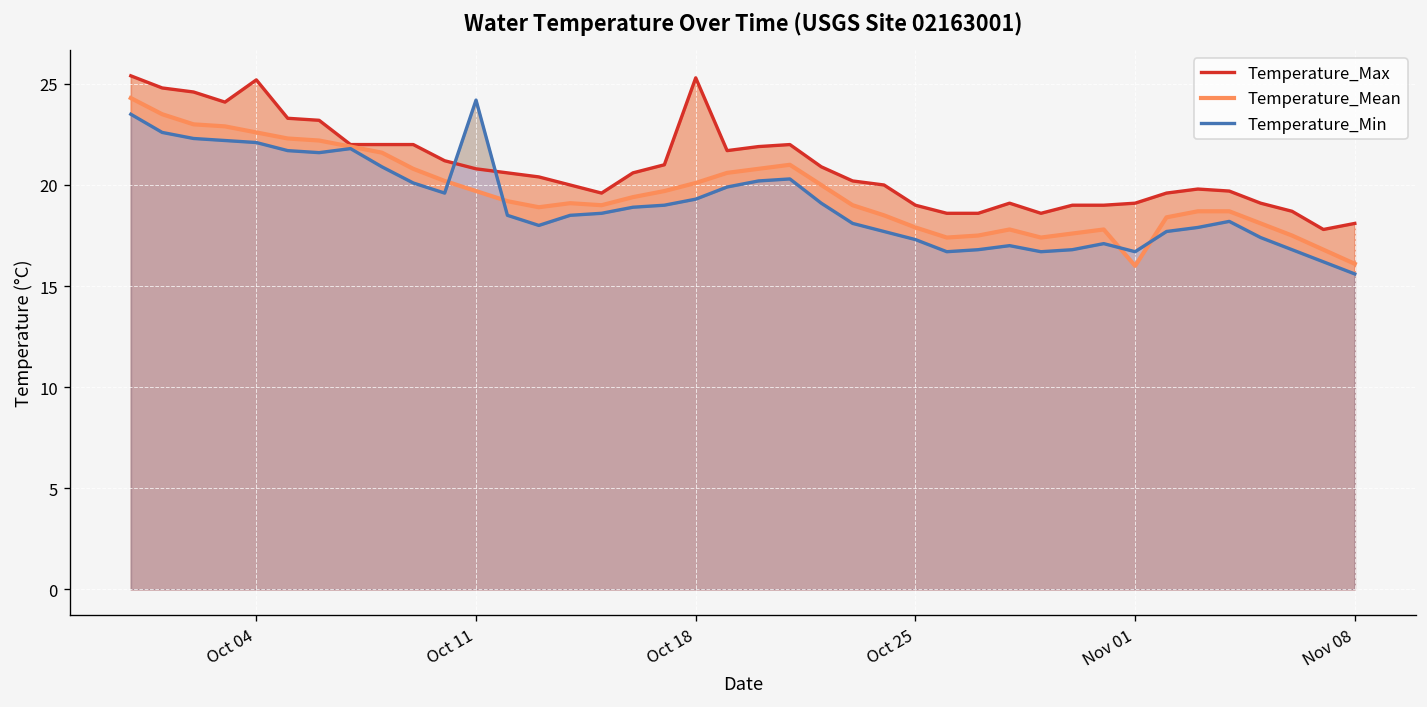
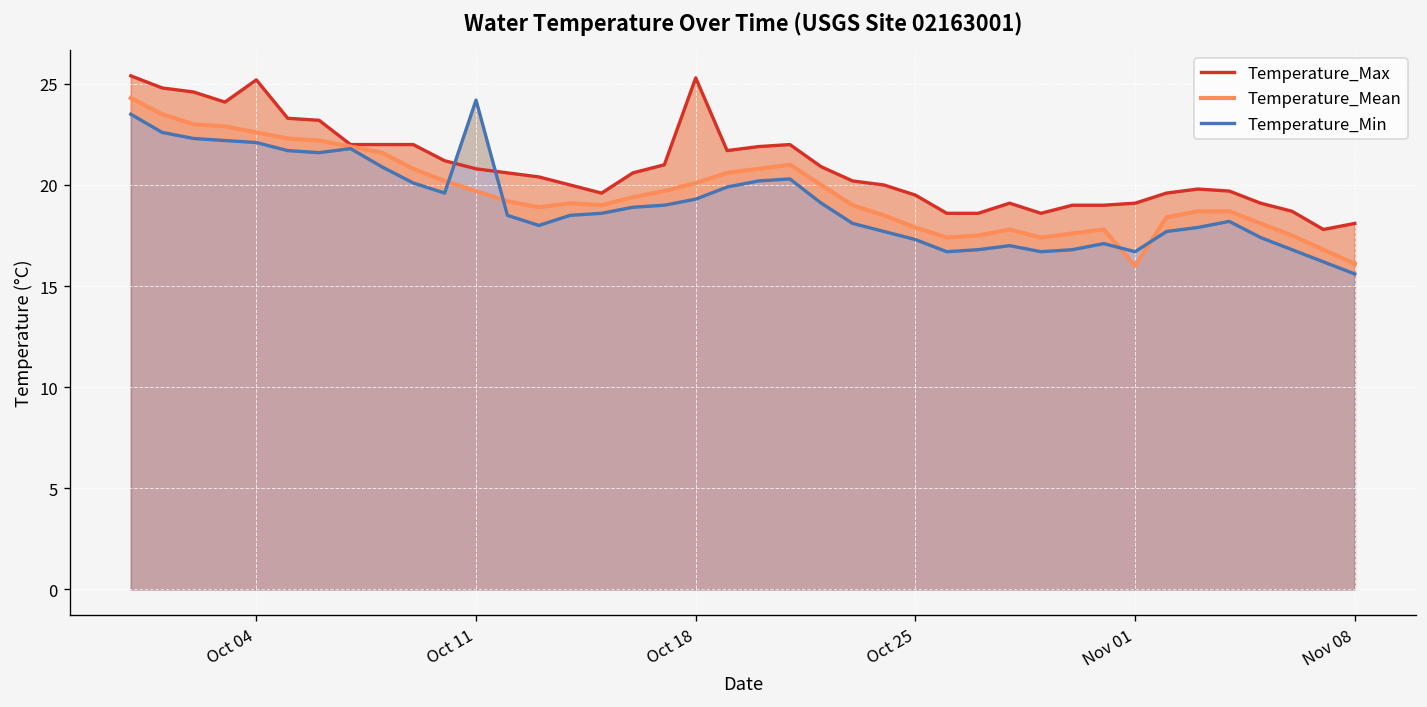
Temperature_Max, Oct 25: 19.0 -> 19.5
